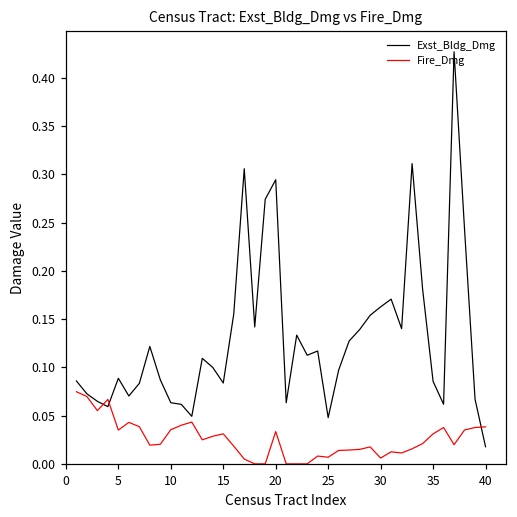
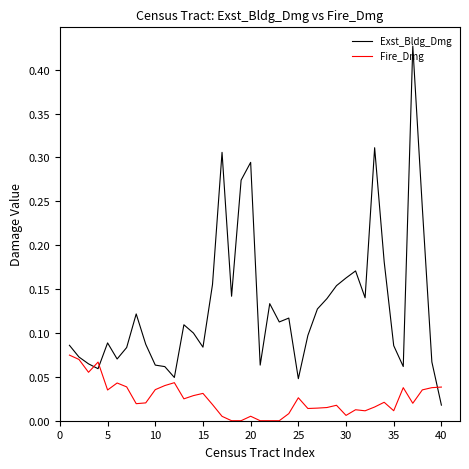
Fire_Dmg, 20: 0.03 -> 0.01
Fire_Dmg, 25: 0.01 -> 0.03
Fire_Dmg, 35: 0.03 -> 0.01
